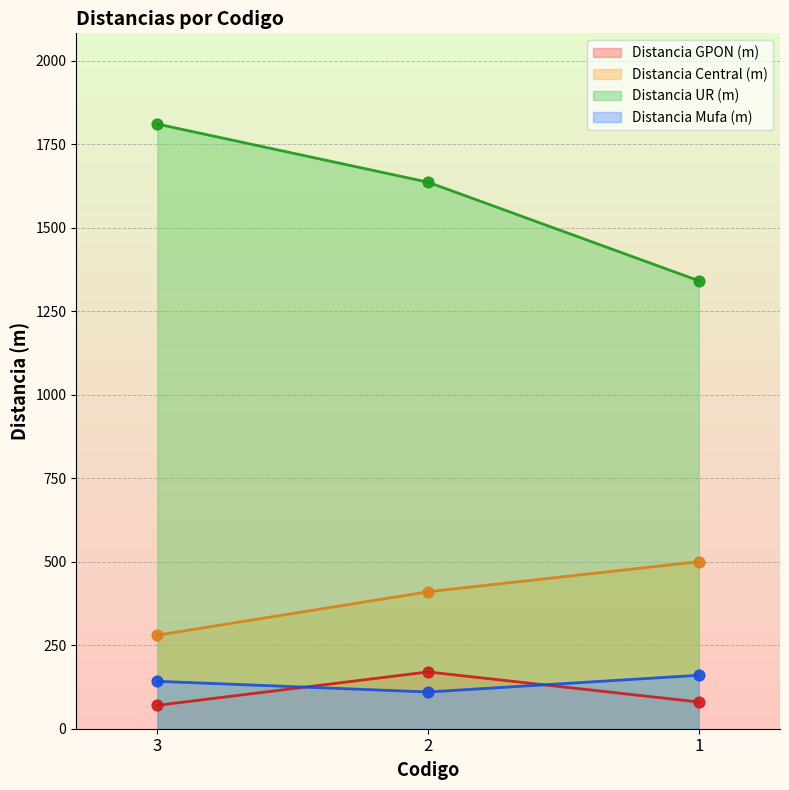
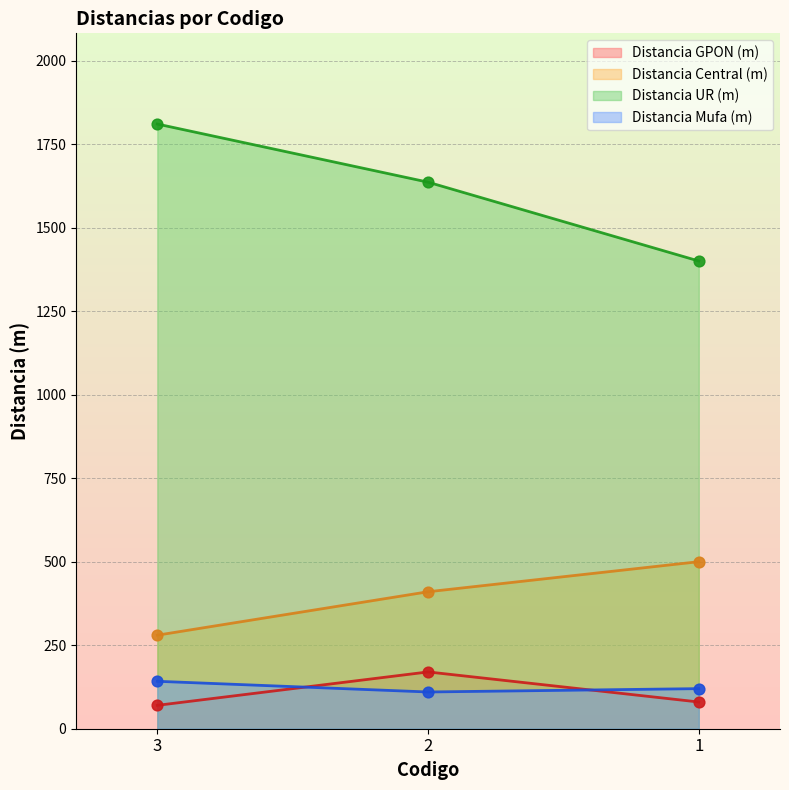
Distancia UR (m), 1: 1340 -> 1400
Distancia Mufa (m), 1: 160 -> 120
